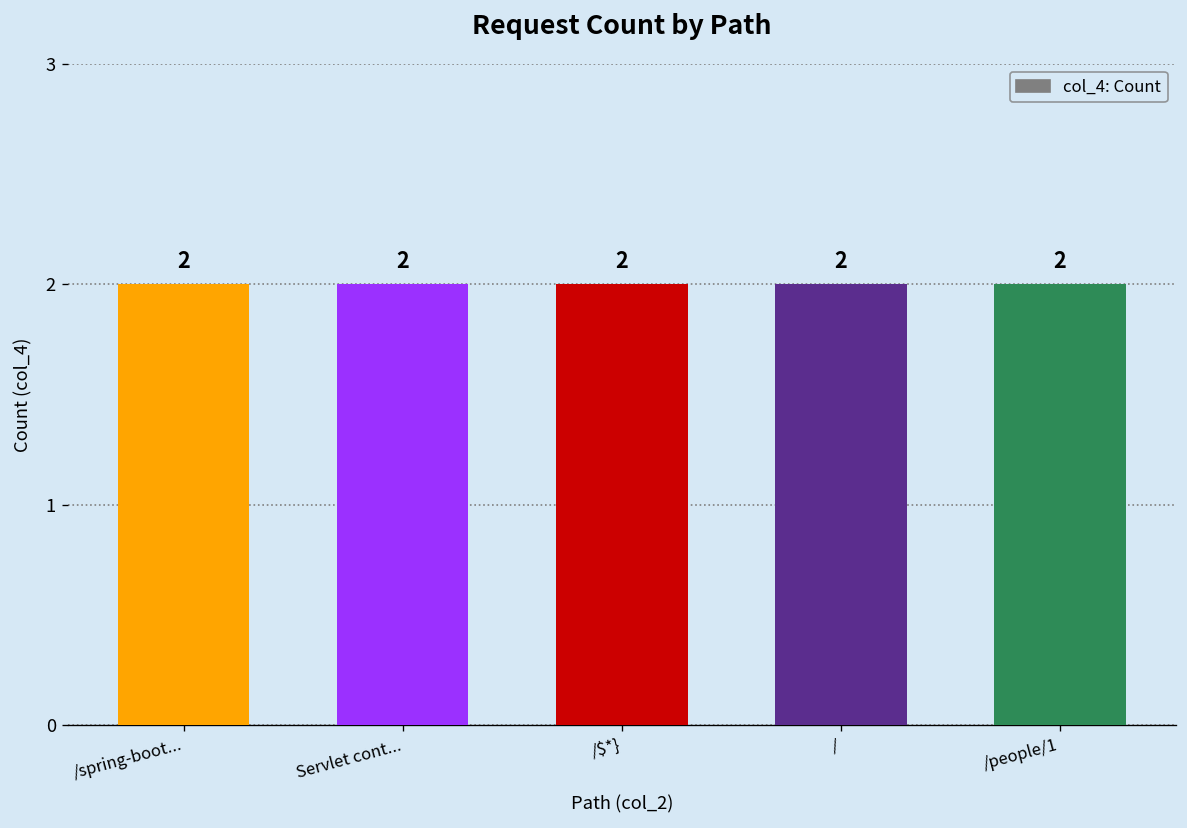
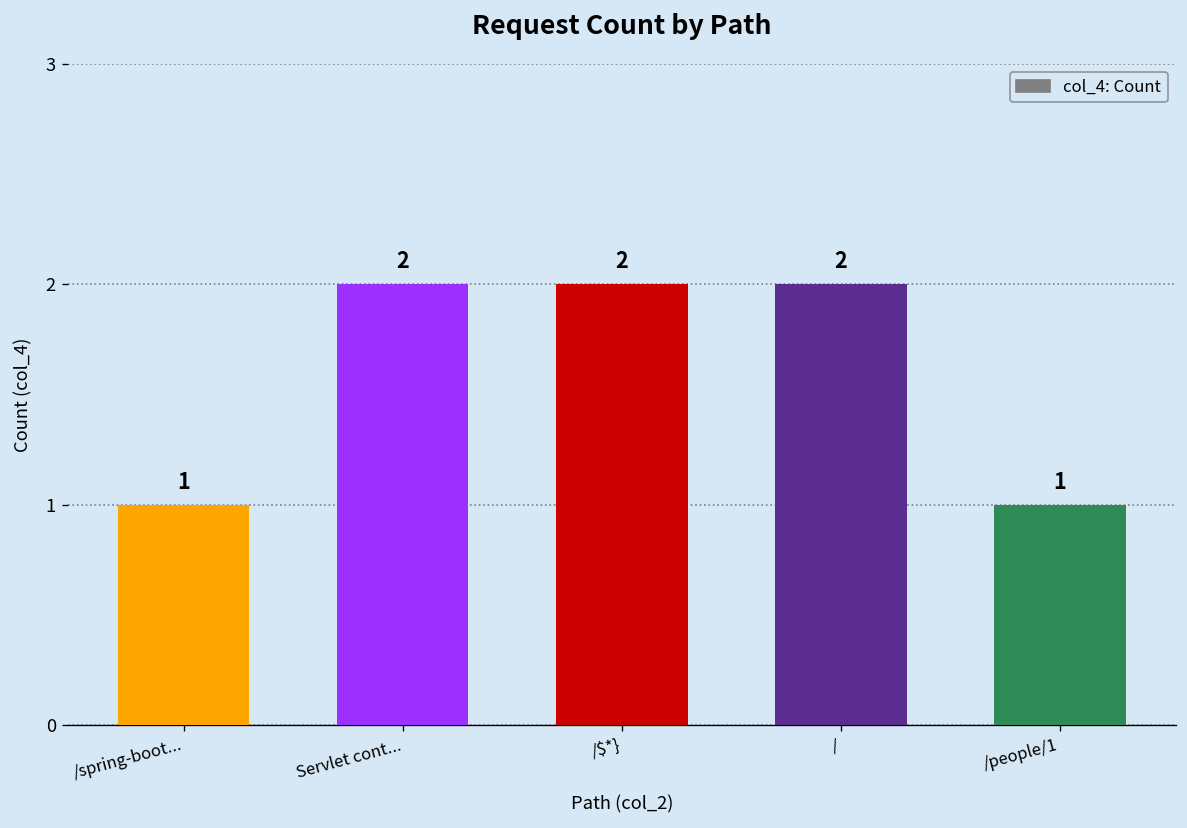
/spring-boot...: 2 -> 1
/people/1: 2 -> 1
